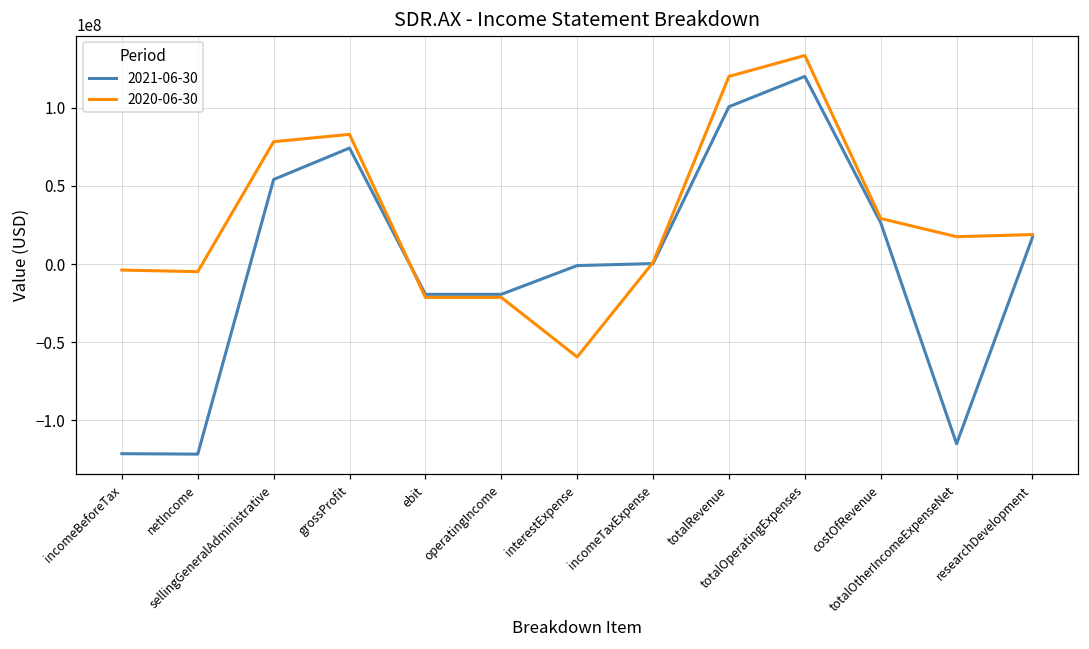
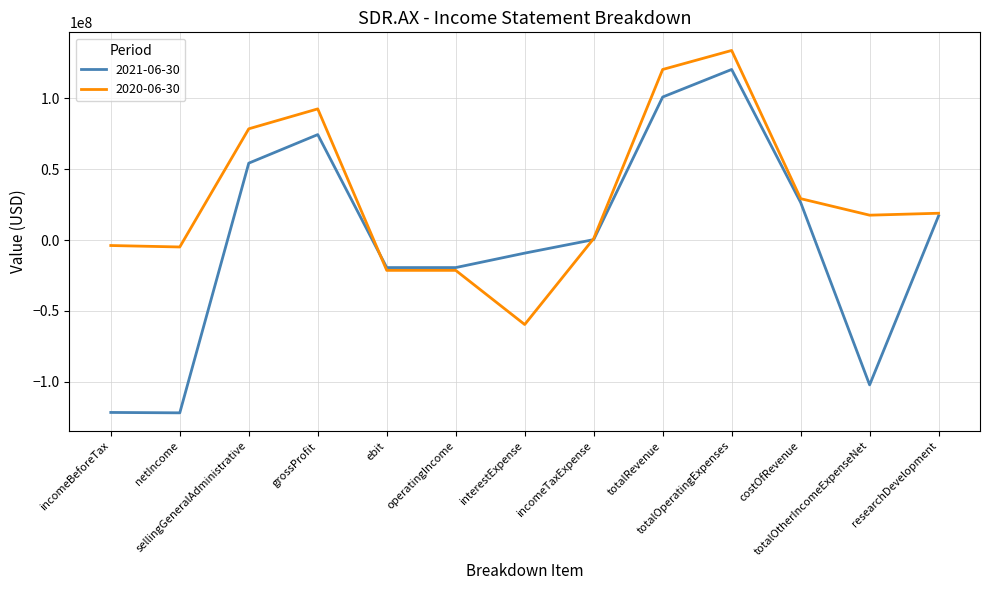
2020-06-30, grossProfit: 83000000 -> 92000000
2021-06-30, interestExpense: -1000000 -> -9000000
2021-06-30, totalOtherIncomeExpenseNet: -115000000 -> -102000000
